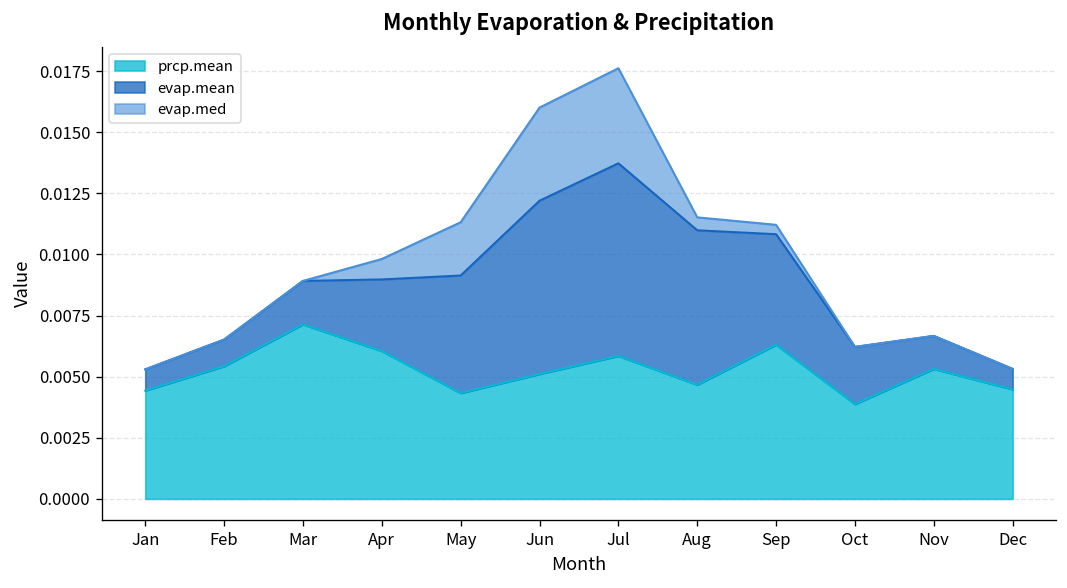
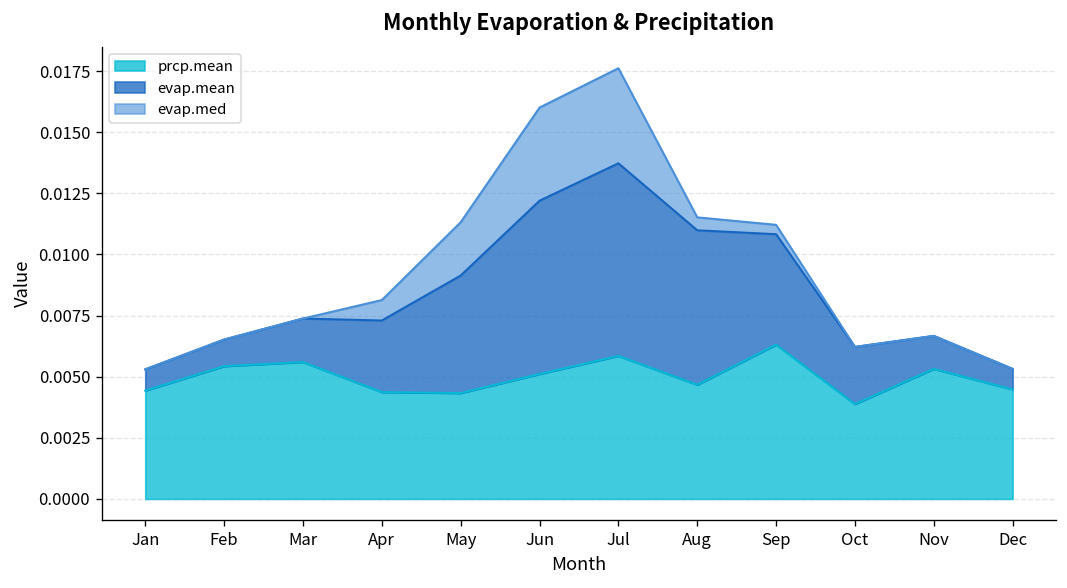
prcp.mean, Mar: 0.0071 -> 0.0056
prcp.mean, Apr: 0.0061 -> 0.0044
